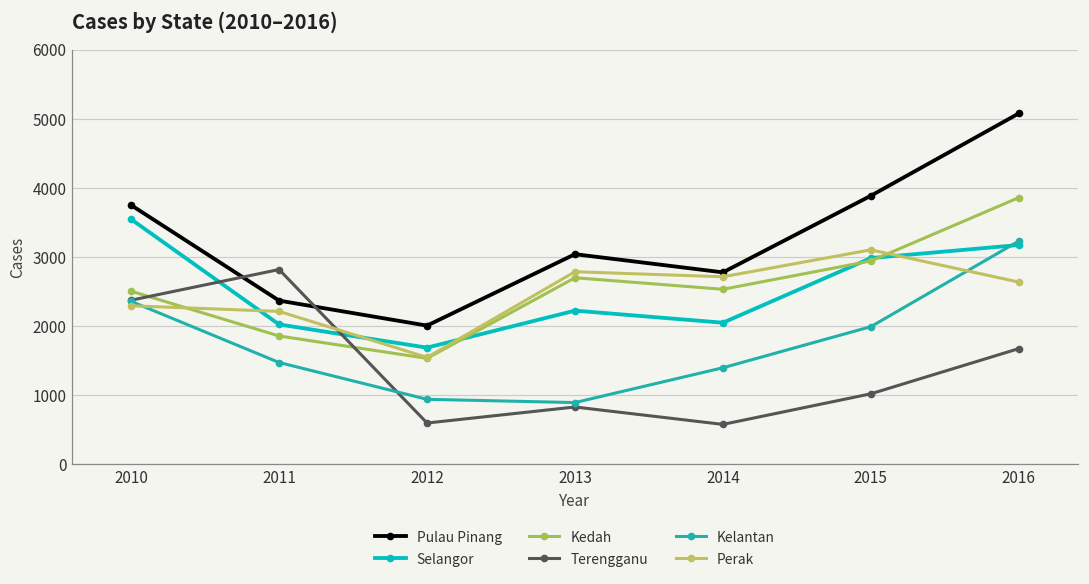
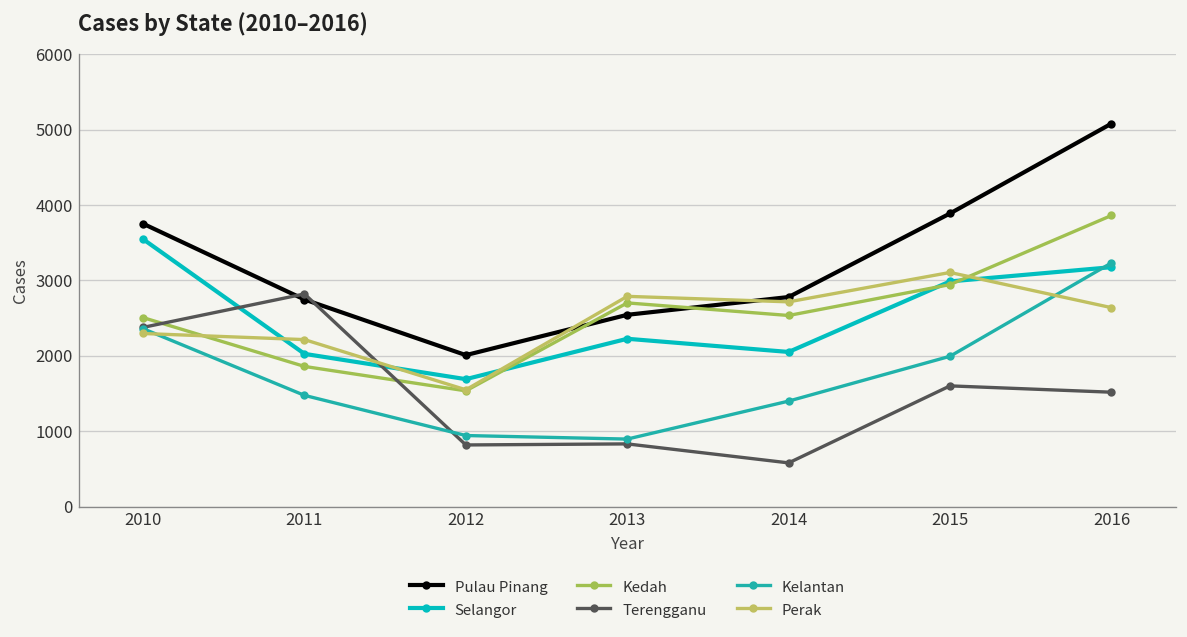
Pulau Pinang, 2011: 2400 -> 2700
Terengganu, 2012: 600 -> 800
Pulau Pinang, 2013: 3000 -> 2500
Terengganu, 2015: 1000 -> 1600
Terengganu, 2016: 1700 -> 1500
